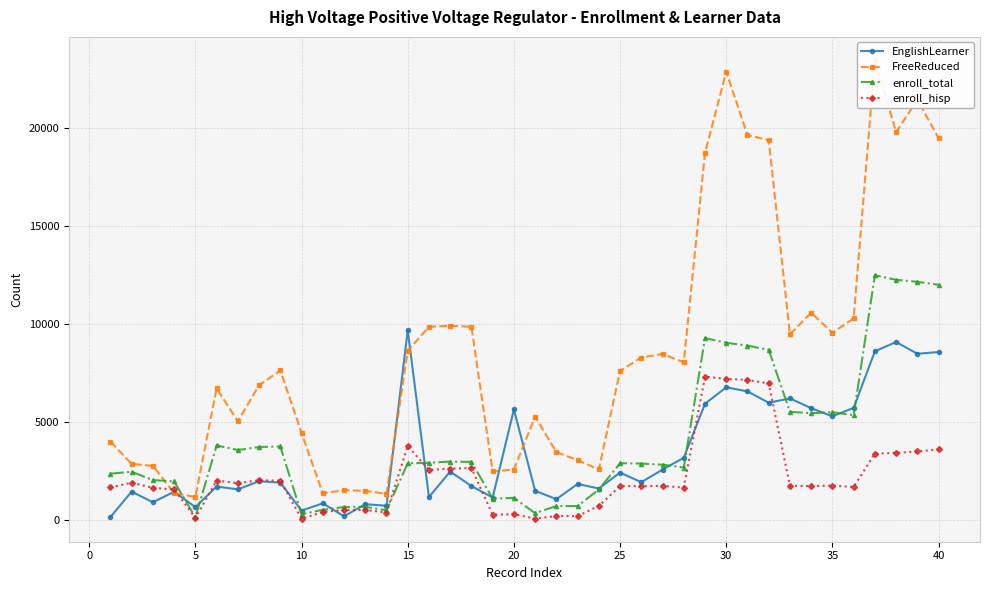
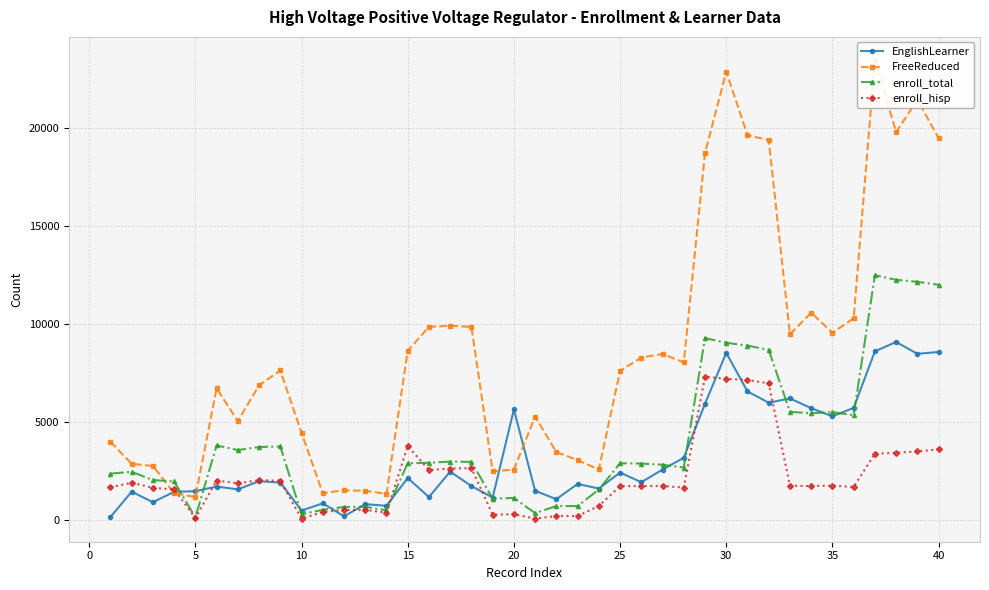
EnglishLearner, 5: 600 -> 1400
EnglishLearner, 15: 9700 -> 2100
EnglishLearner, 30: 6700 -> 8500
